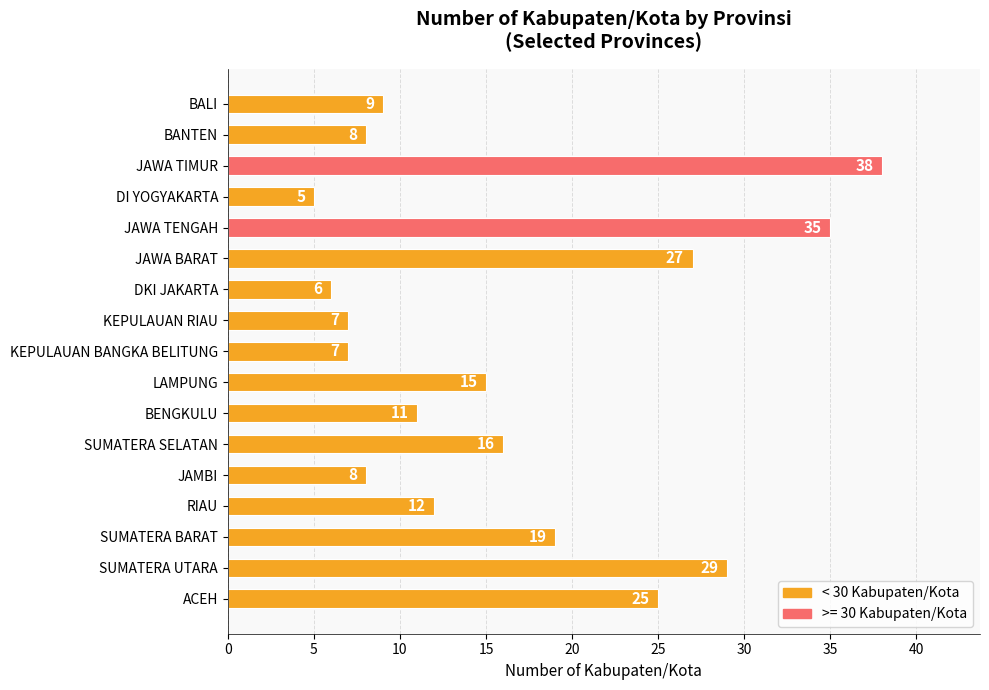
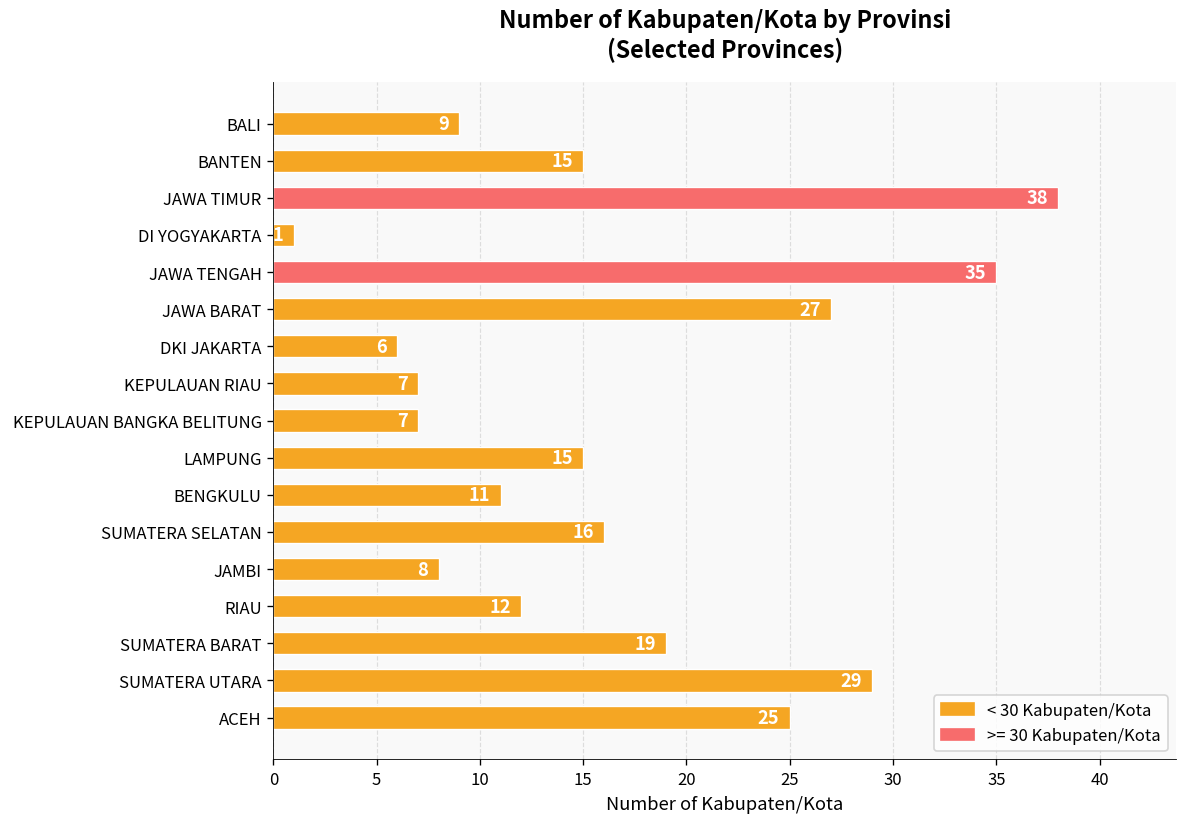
BANTEN: 8 -> 15
DI YOGYAKARTA: 5 -> 1
